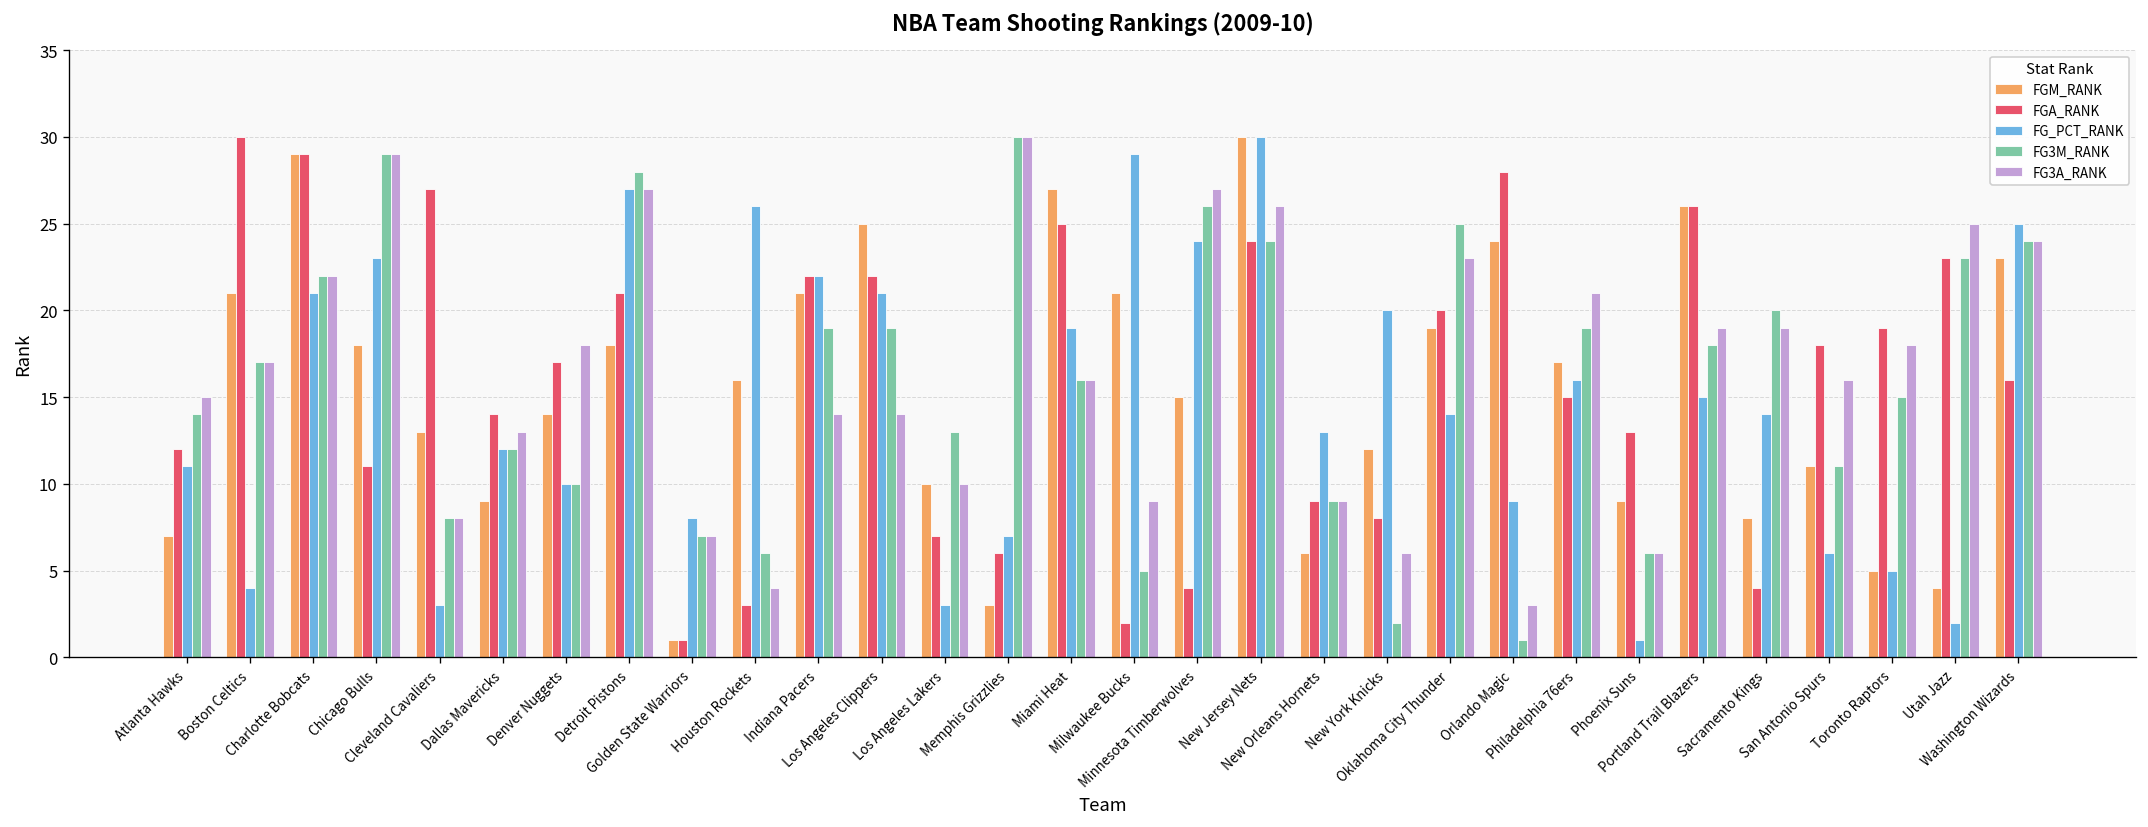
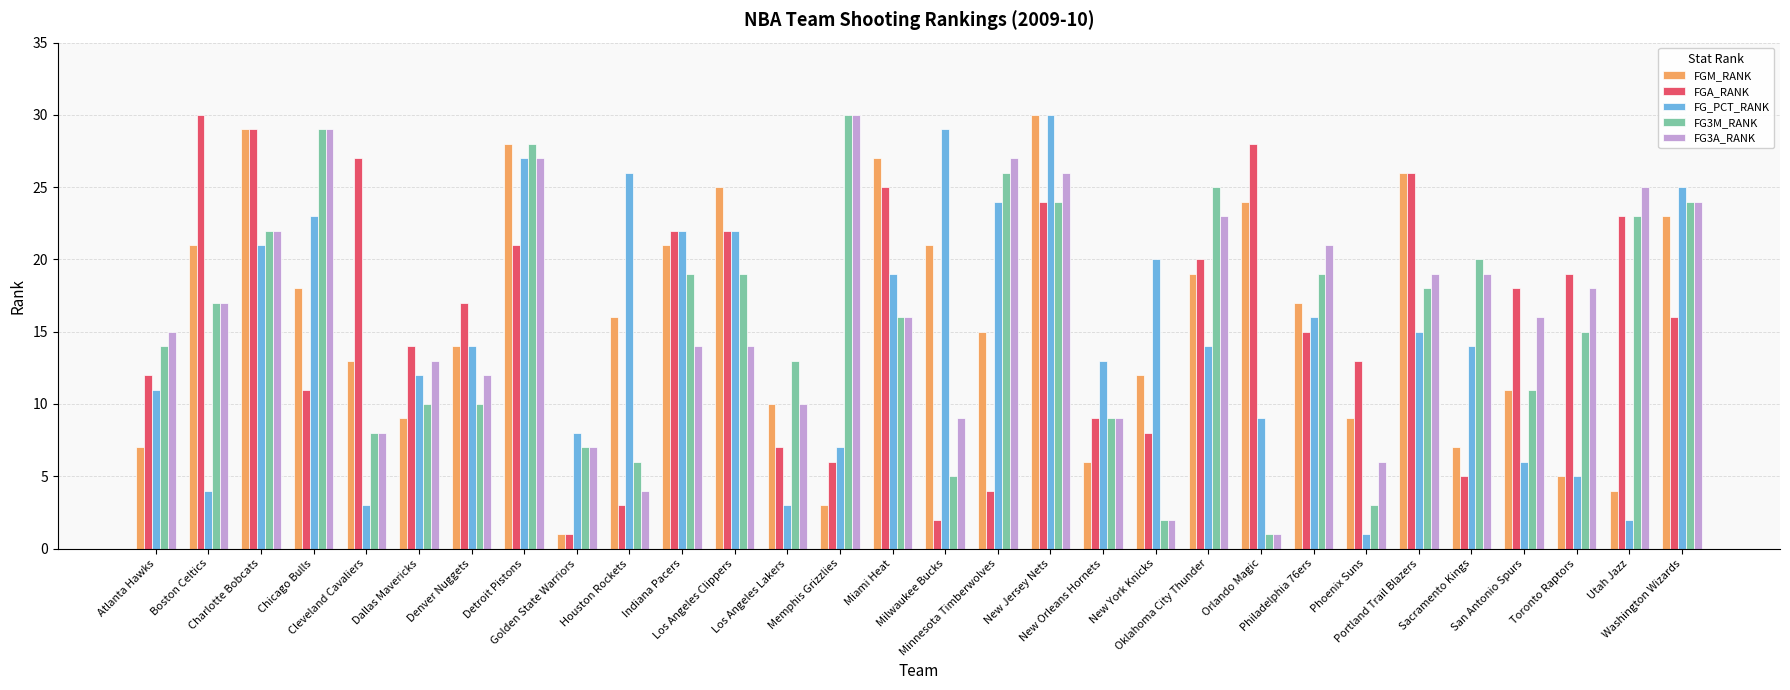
FG3M_RANK, Dallas Mavericks: 12 -> 10
FG_PCT_RANK, Denver Nuggets: 10 -> 14
FG3A_RANK, Denver Nuggets: 18 -> 12
FGM_RANK, Detroit Pistons: 18 -> 28
FG_PCT_RANK, Los Angeles Clippers: 21 -> 22
FG3A_RANK, New York Knicks: 6 -> 2
FG3A_RANK, Orlando Magic: 3 -> 1
FG3M_RANK, Phoenix Suns: 6 -> 3
FGM_RANK, Sacramento Kings: 8 -> 7
FGA_RANK, Sacramento Kings: 4 -> 5
